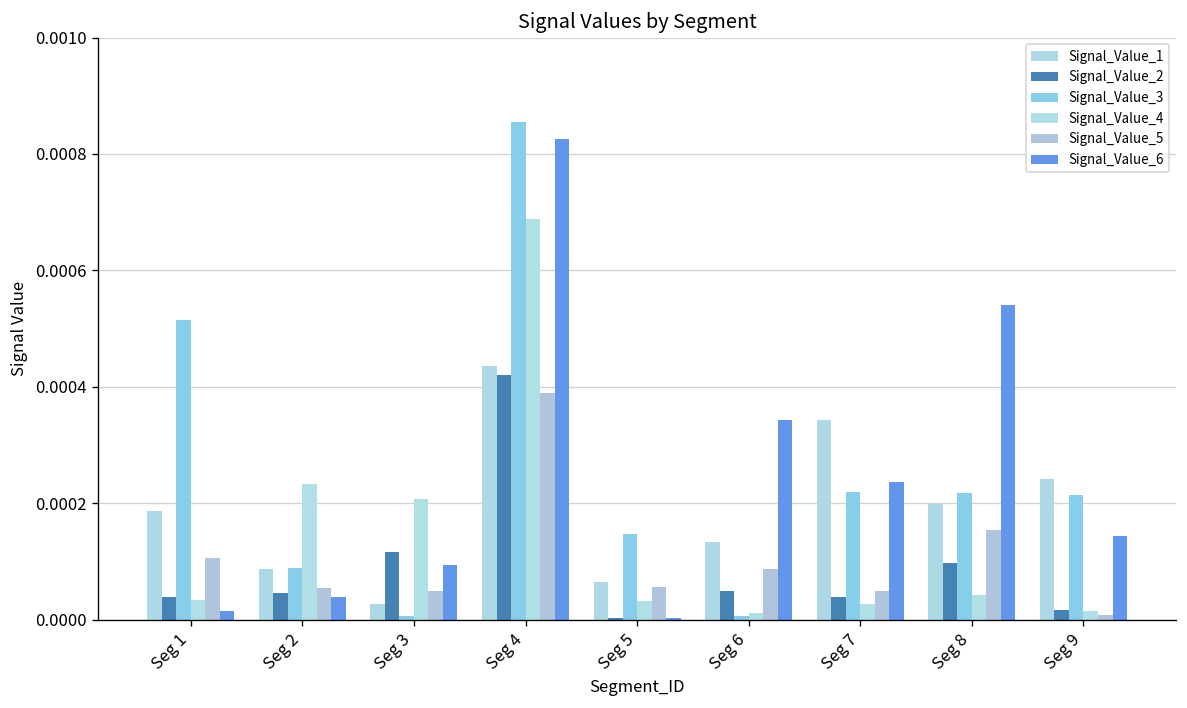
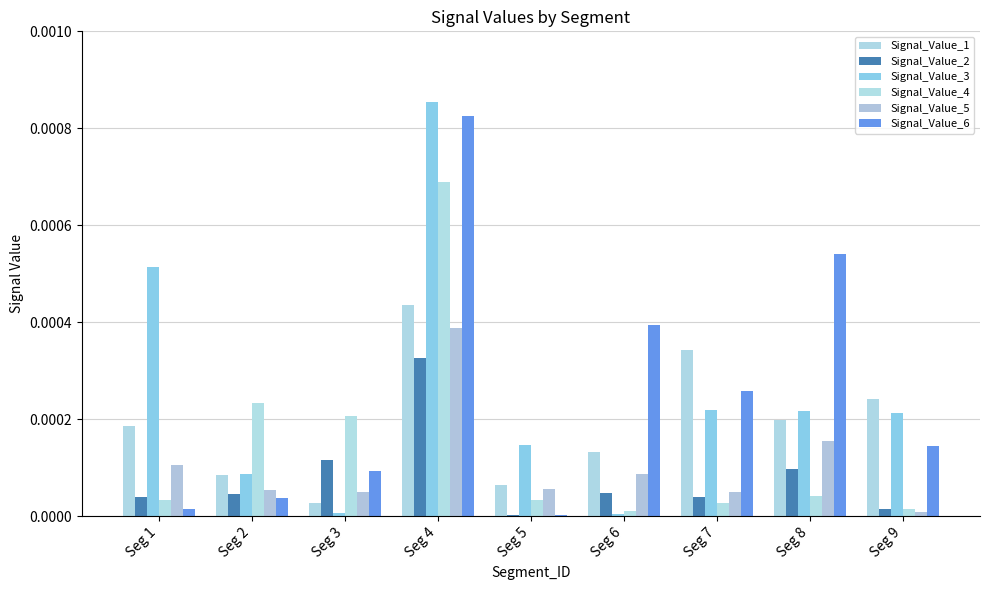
Signal_Value_2, Seg 4: 0.00042 -> 0.00033
Signal_Value_6, Seg 6: 0.00034 -> 0.00039
Signal_Value_6, Seg 7: 0.00024 -> 0.00026
